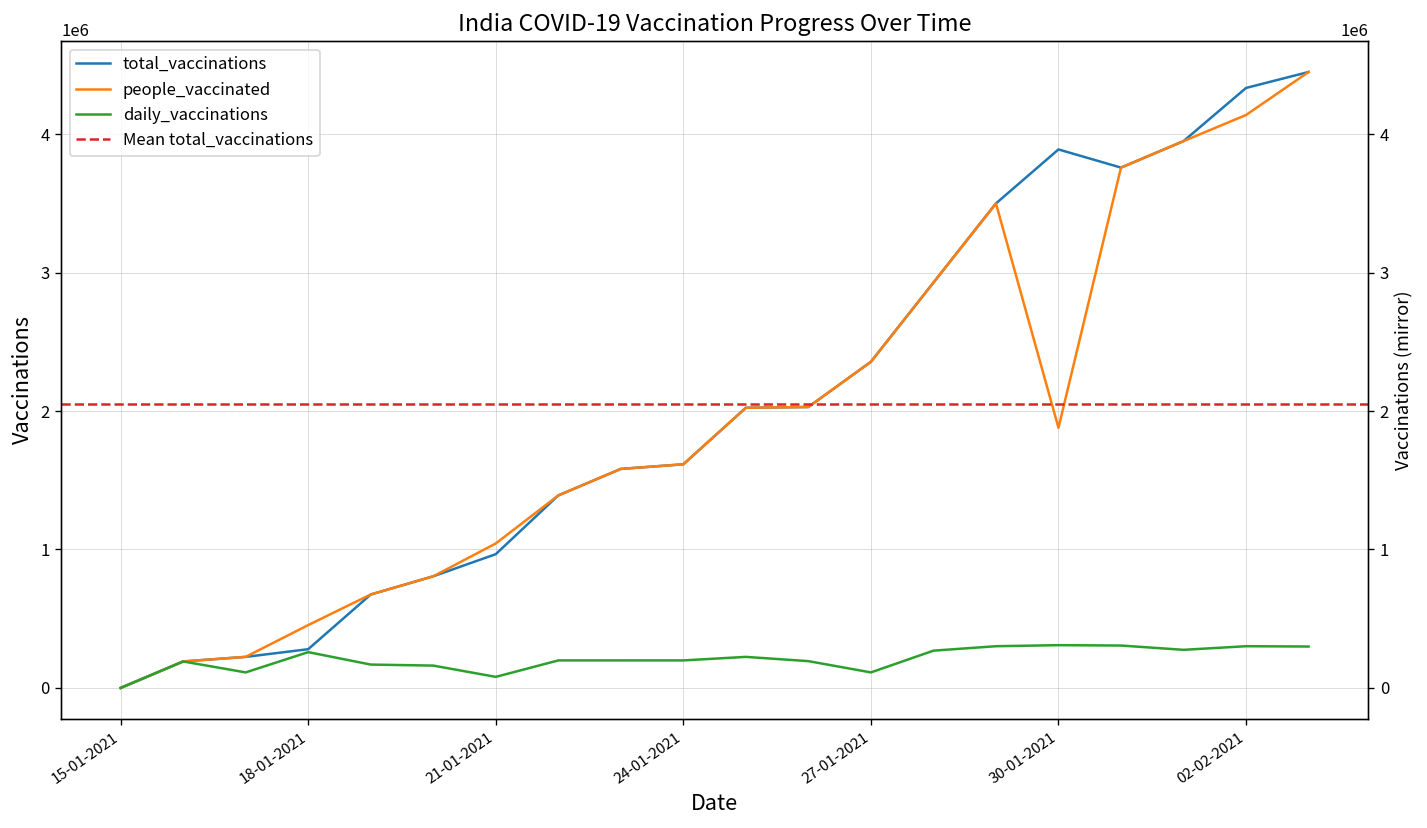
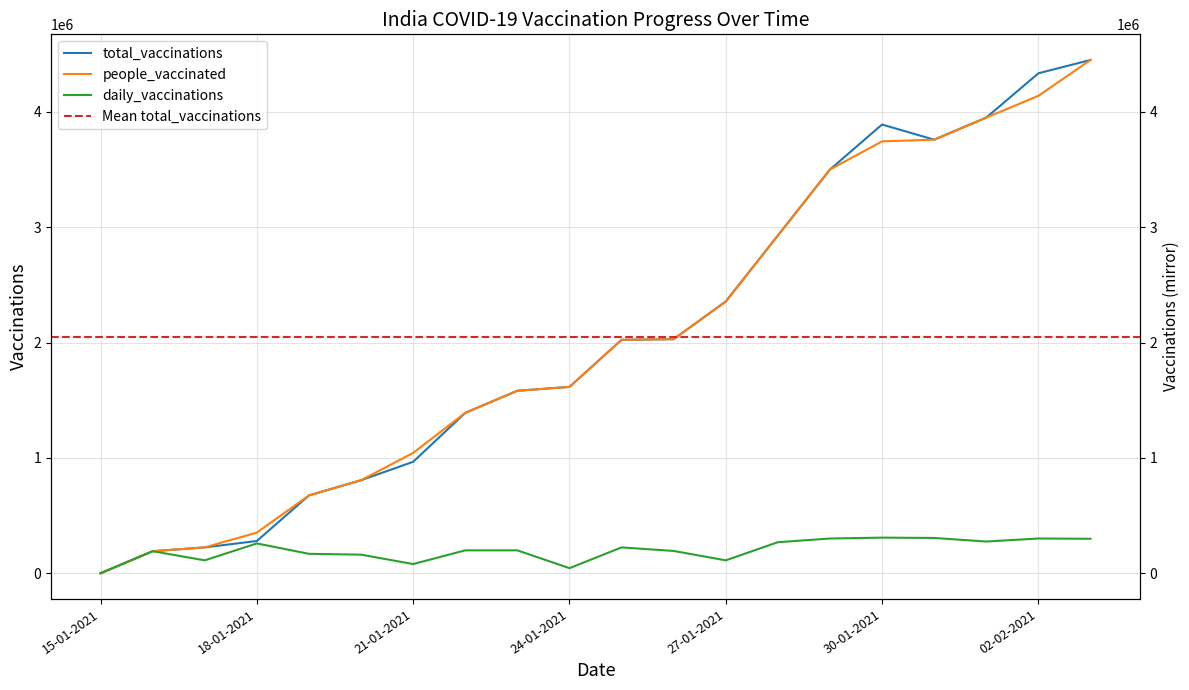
people_vaccinated, 18-01-2021: 450000 -> 350000
daily_vaccinations, 24-01-2021: 200000 -> 40000
people_vaccinated, 30-01-2021: 1880000 -> 3740000
